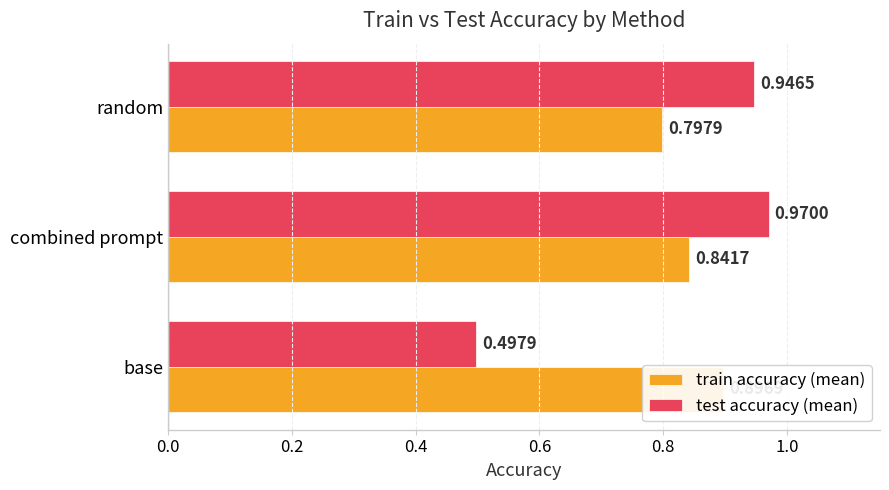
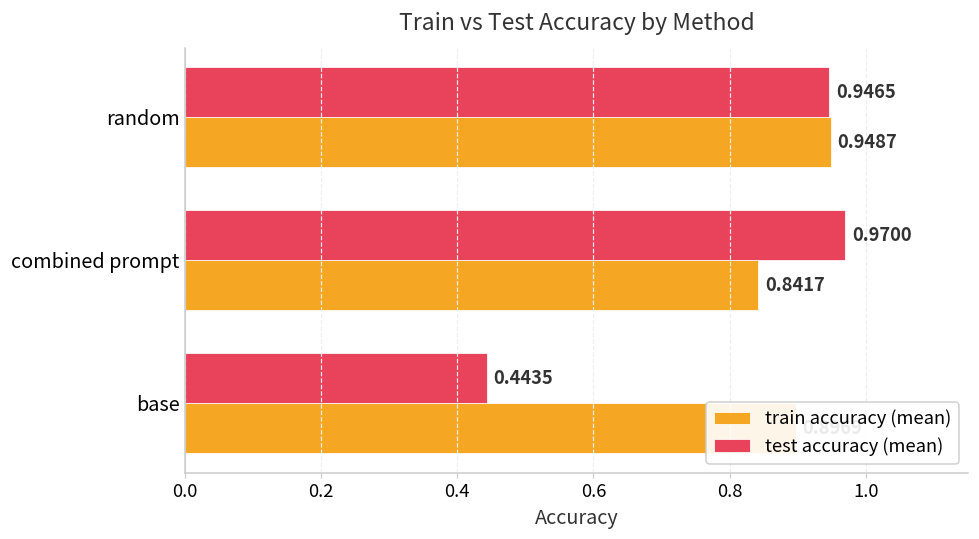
train accuracy (mean), random: 0.7979 -> 0.9487
test accuracy (mean), base: 0.4979 -> 0.4435
